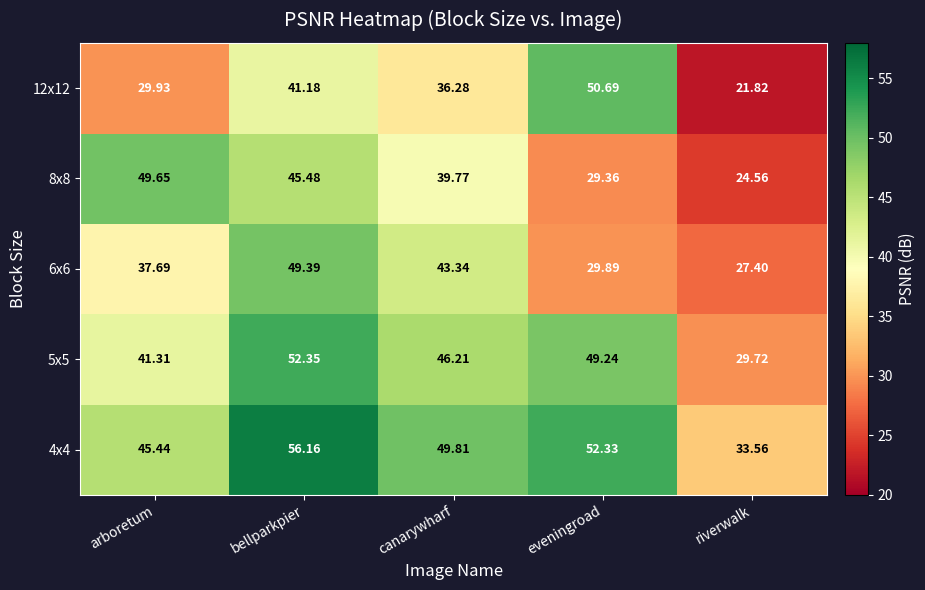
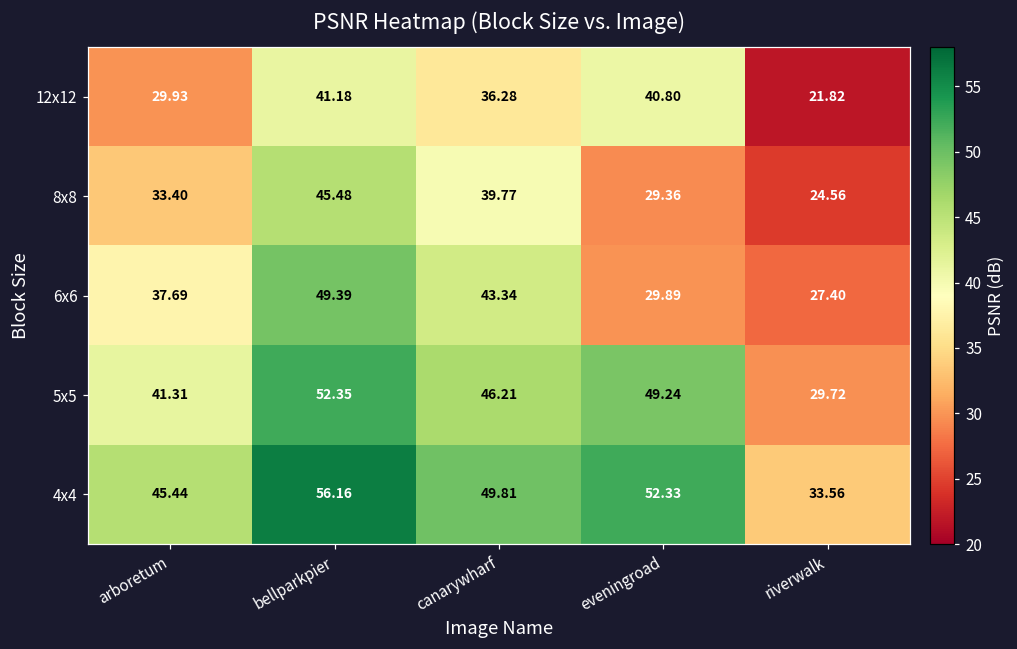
12x12, eveningroad: 50.69 -> 40.80
8x8, arboretum: 49.65 -> 33.40
